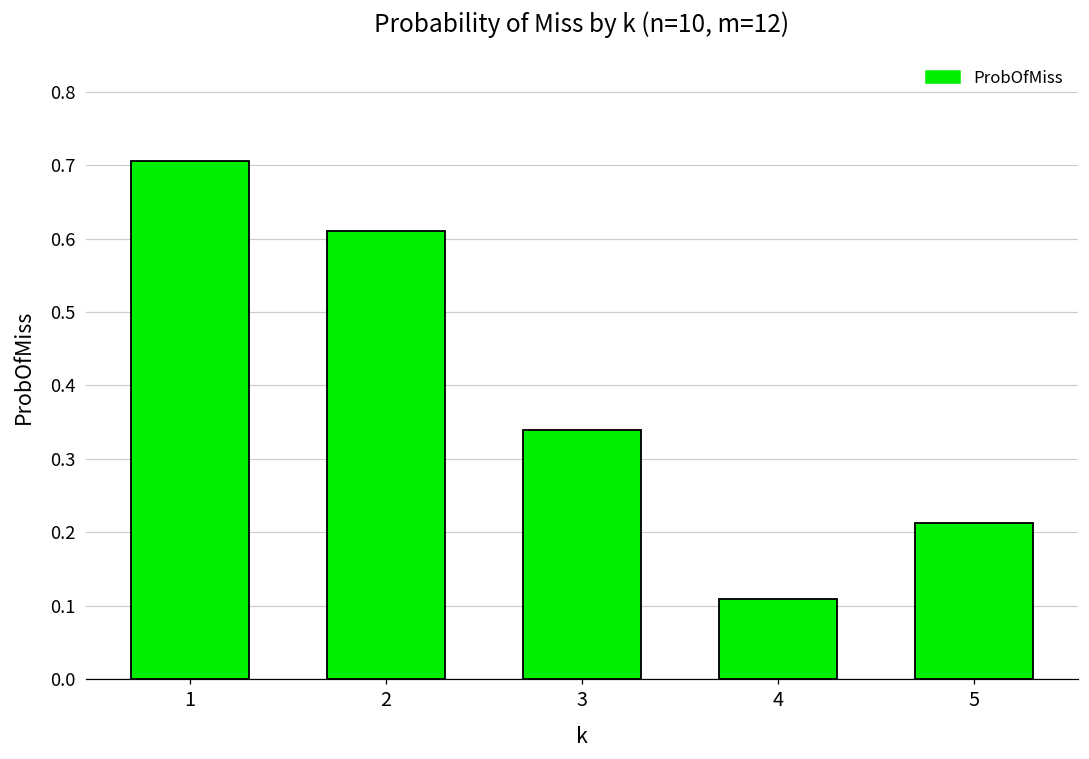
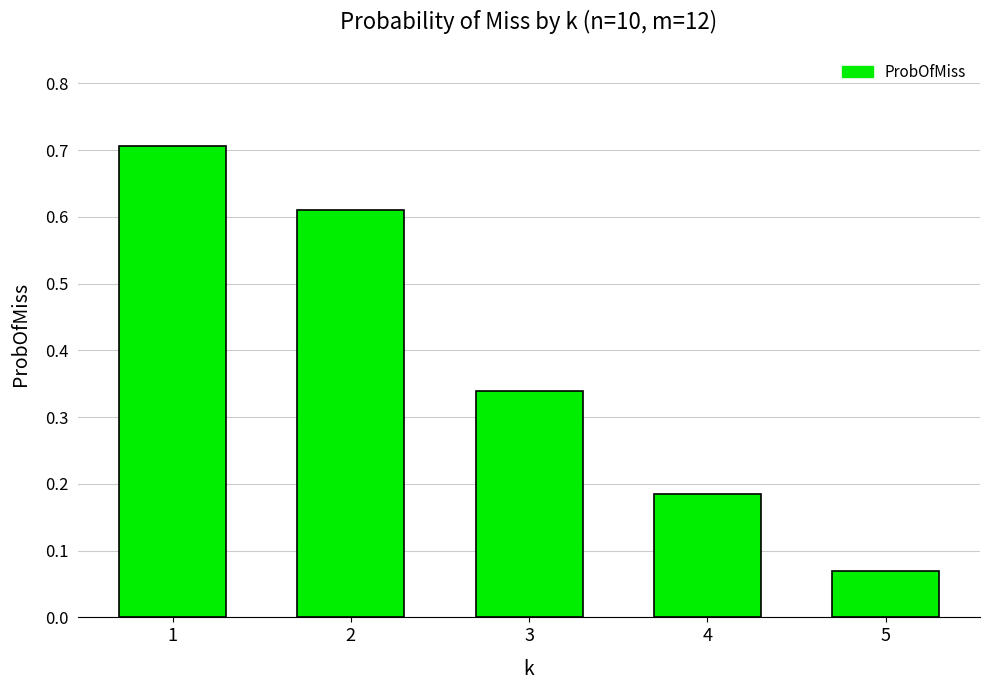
4: 0.11 -> 0.18
5: 0.21 -> 0.07
